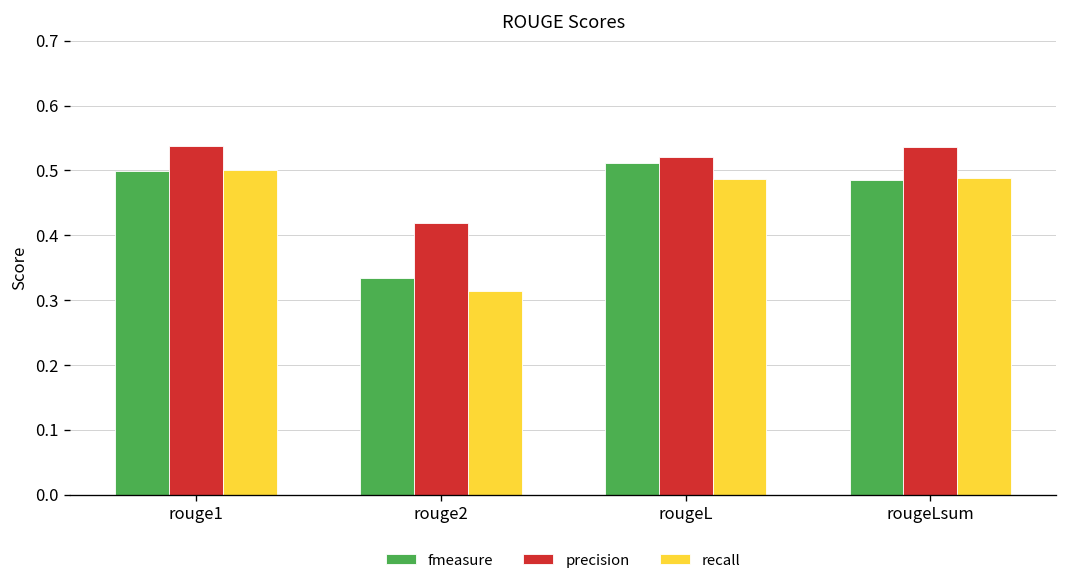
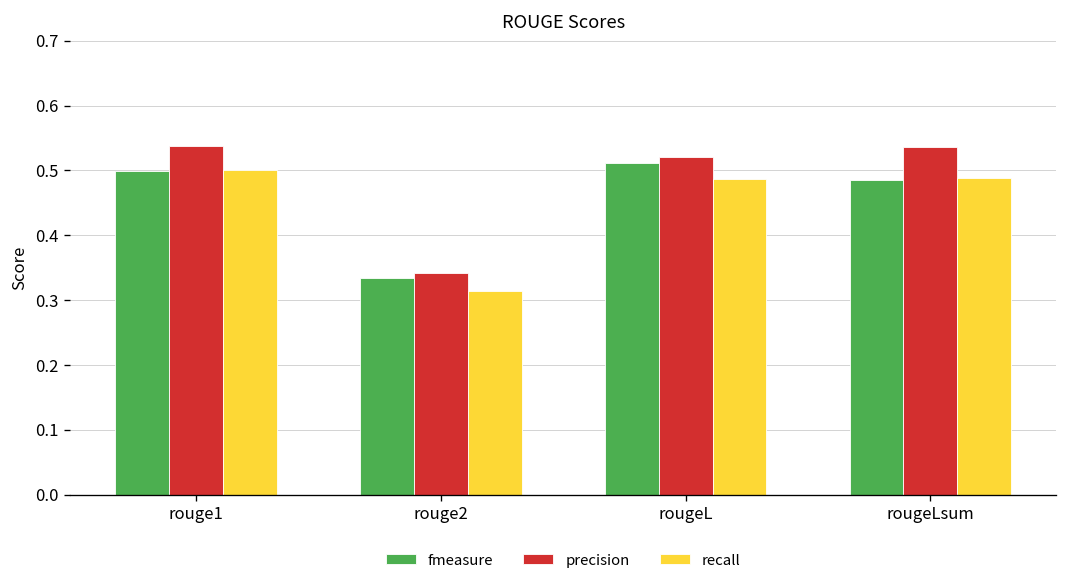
precision, rouge2: 0.42 -> 0.34
